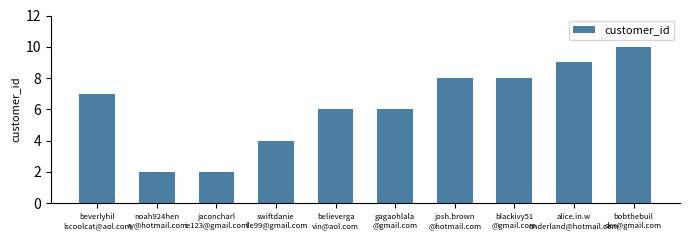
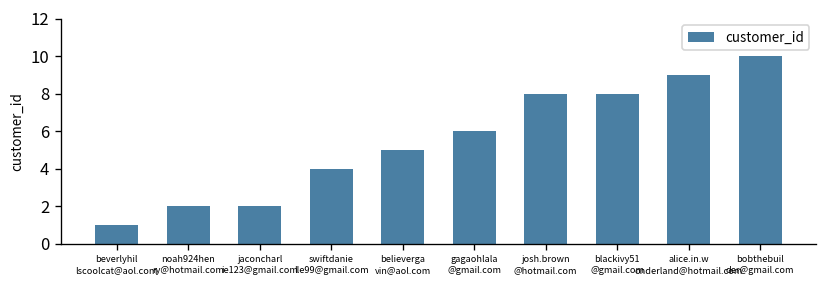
beverlyhil lscoolcat@aol.com: 7 -> 1
believerga vin@aol.com: 6 -> 5
